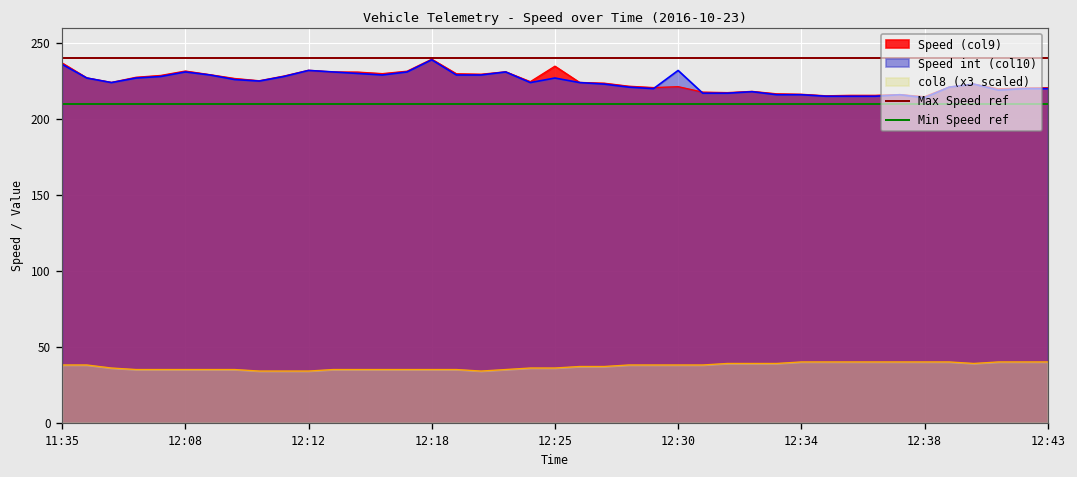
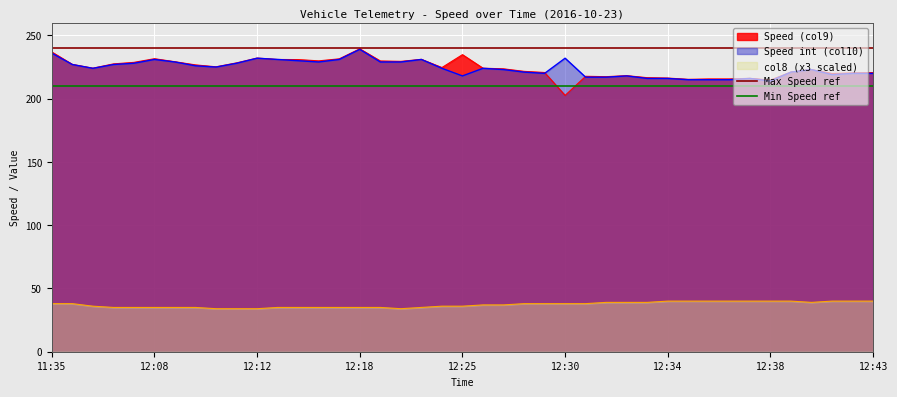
Speed int (col10), 12:25: 227 -> 218
Speed (col9), 12:30: 221 -> 203
